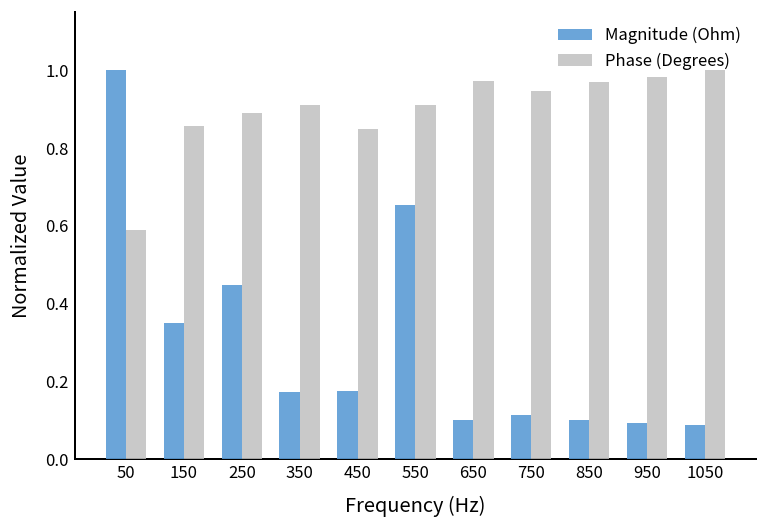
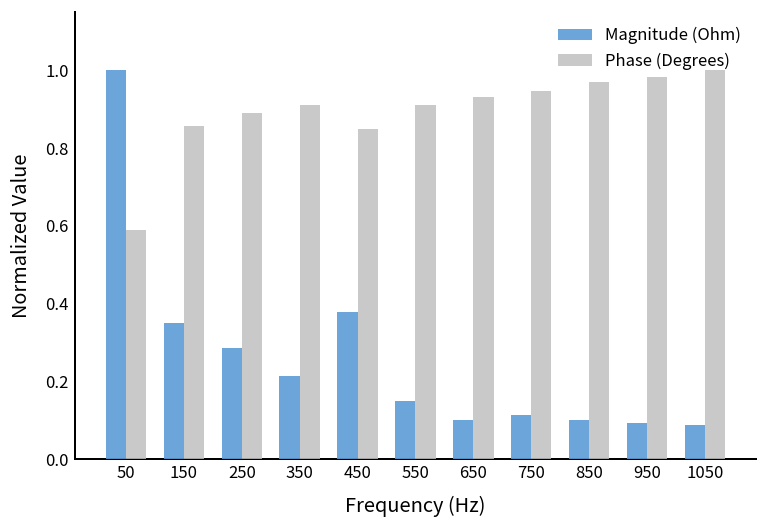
Magnitude (Ohm), 250: 0.45 -> 0.29
Magnitude (Ohm), 350: 0.17 -> 0.22
Magnitude (Ohm), 450: 0.18 -> 0.38
Magnitude (Ohm), 550: 0.66 -> 0.15
Phase (Degrees), 650: 0.97 -> 0.93
